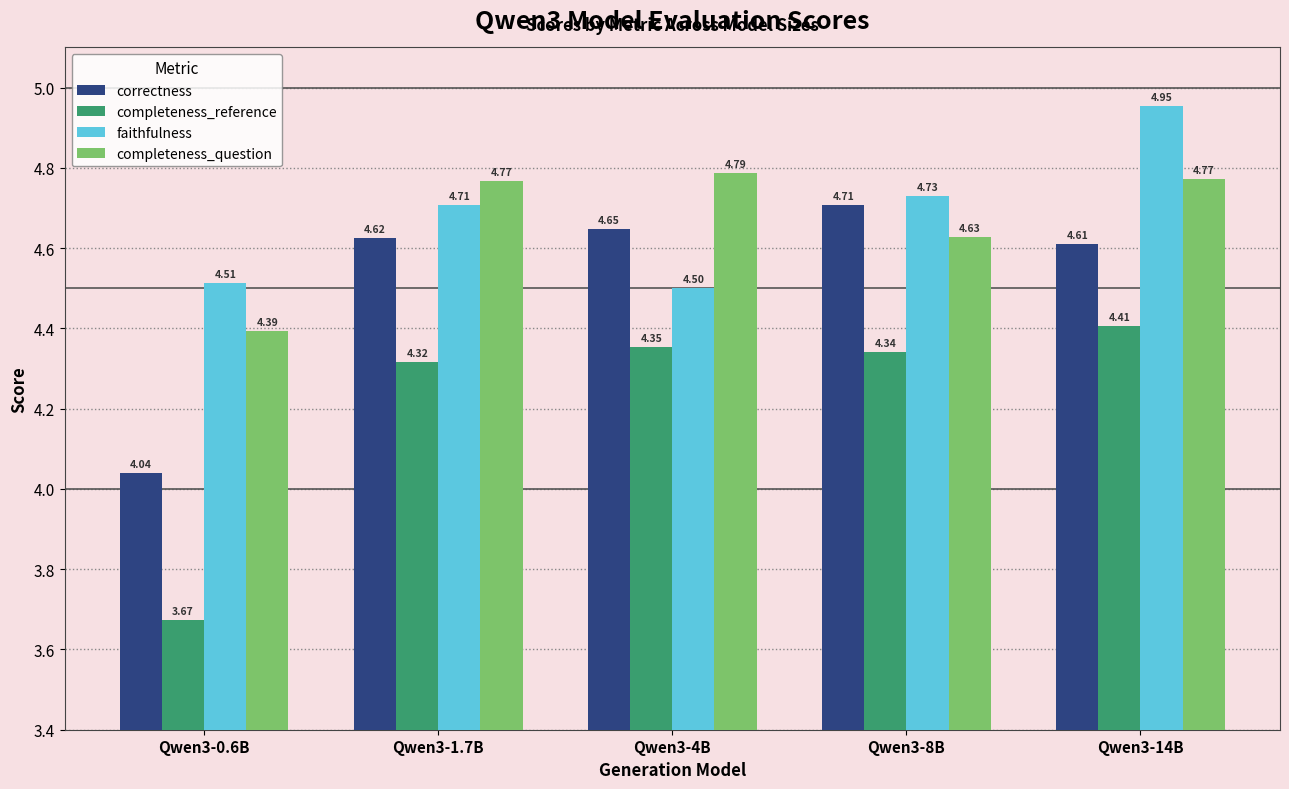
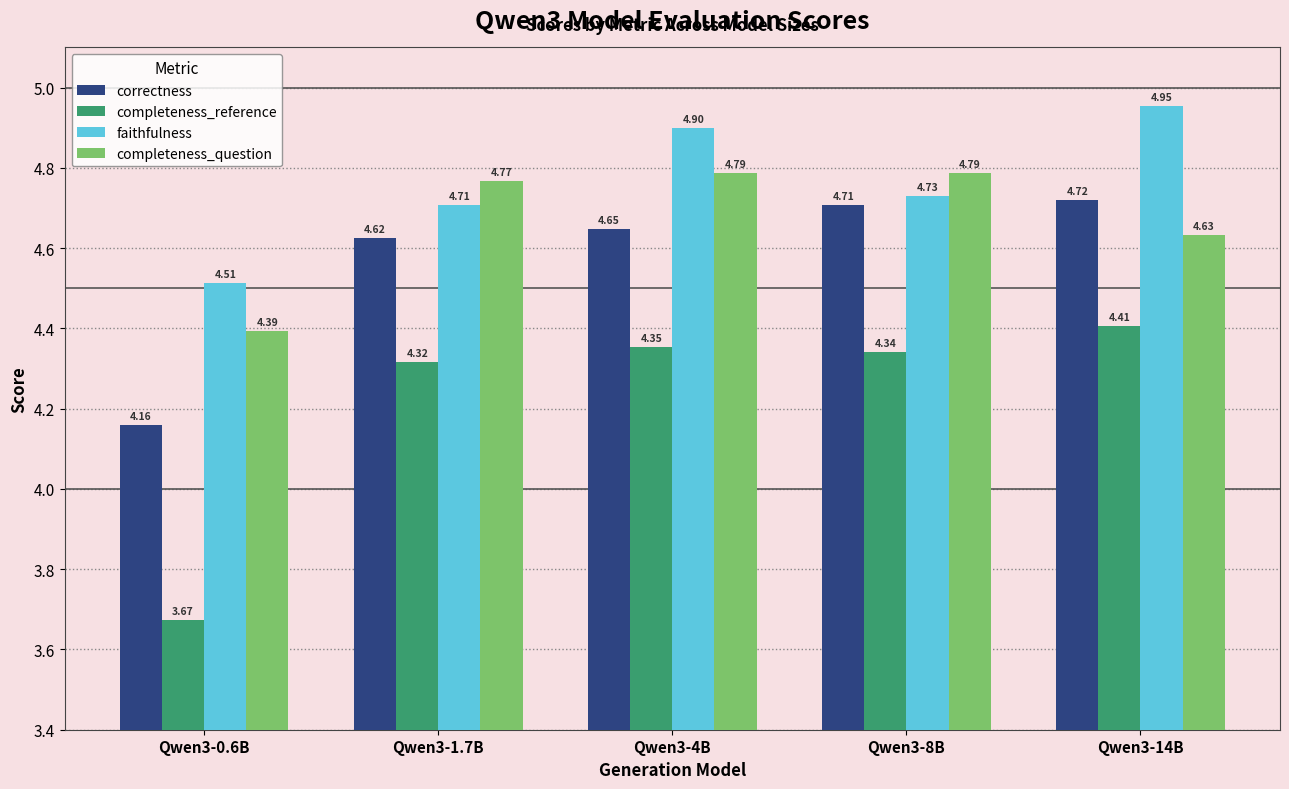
correctness, Qwen3-0.6B: 4.04 -> 4.16
faithfulness, Qwen3-4B: 4.50 -> 4.90
completeness_question, Qwen3-8B: 4.63 -> 4.79
correctness, Qwen3-14B: 4.61 -> 4.72
completeness_question, Qwen3-14B: 4.77 -> 4.63
